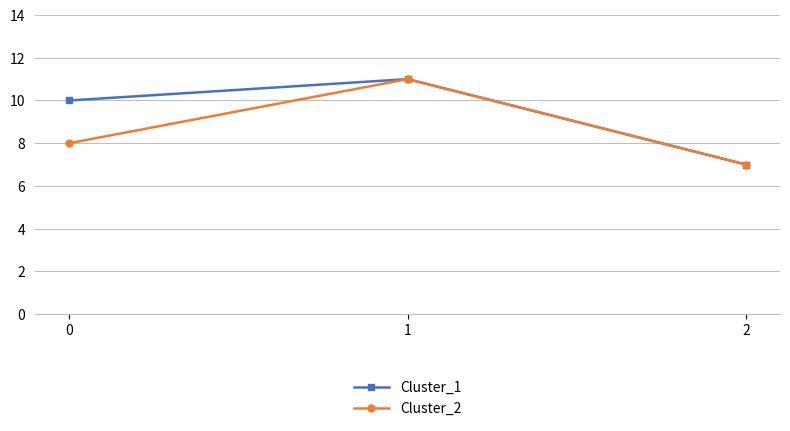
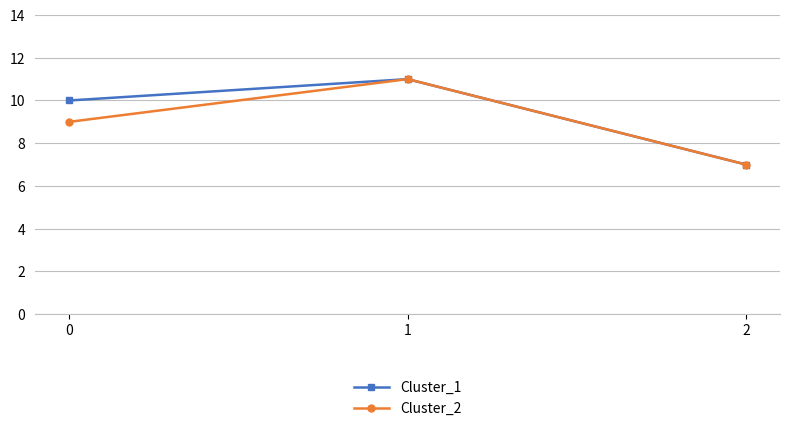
Cluster_2, 0: 8 -> 9
